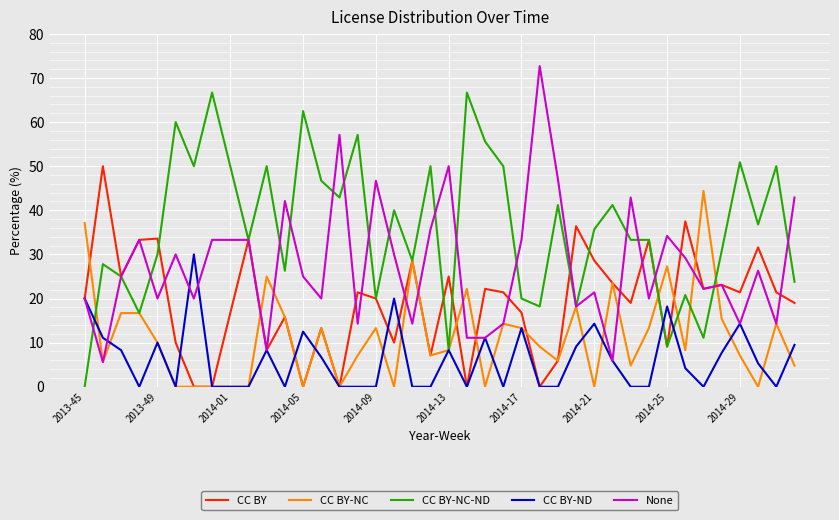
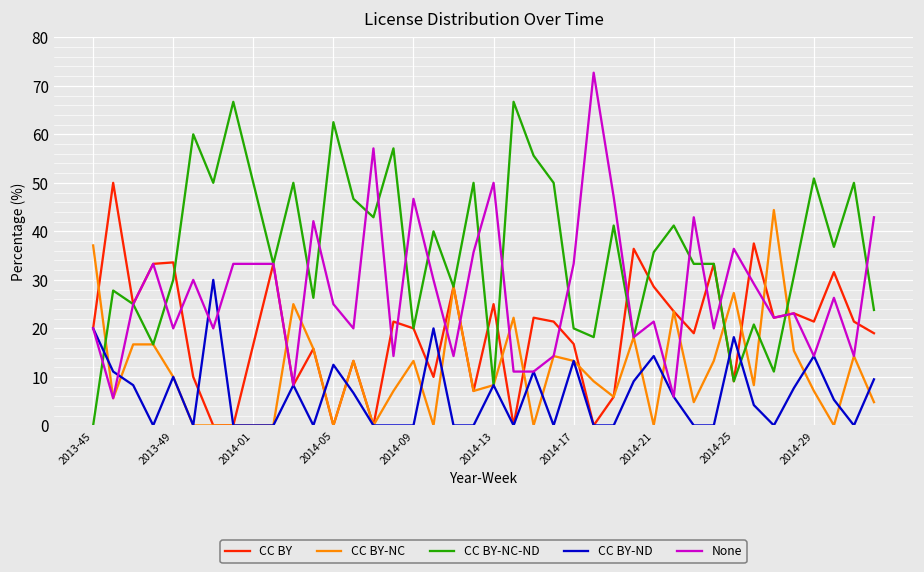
None, 2014-25: 34 -> 36
